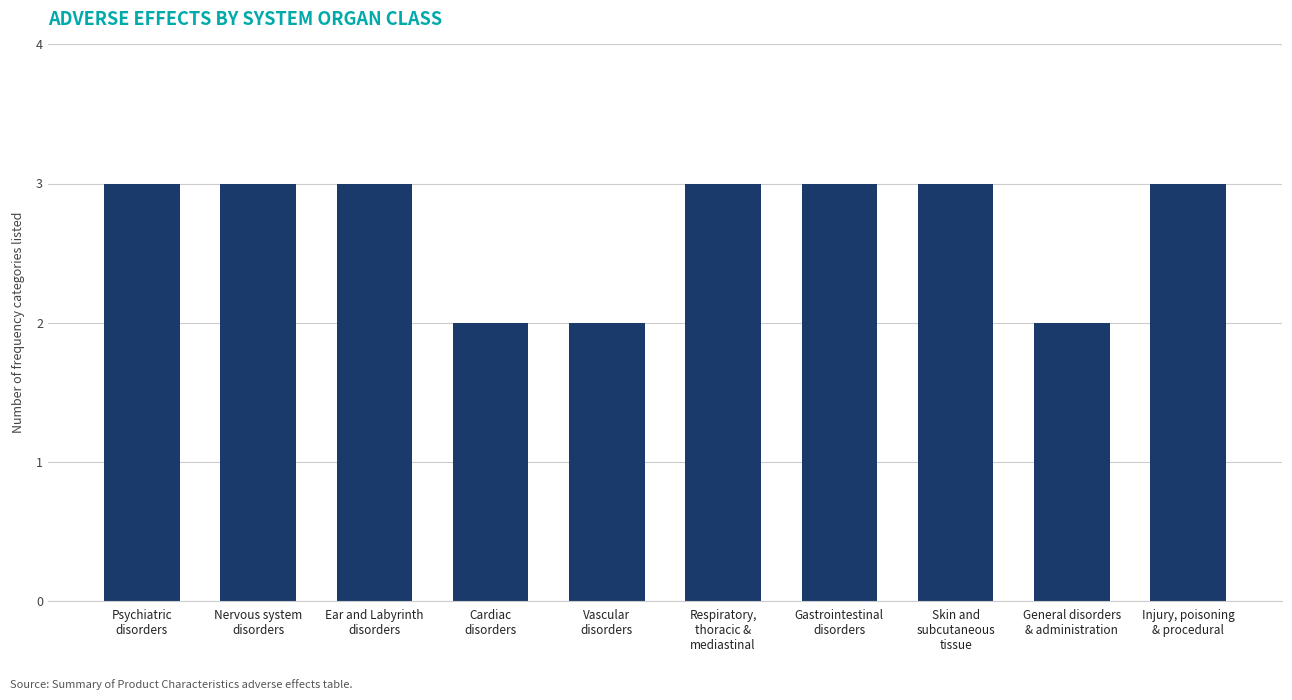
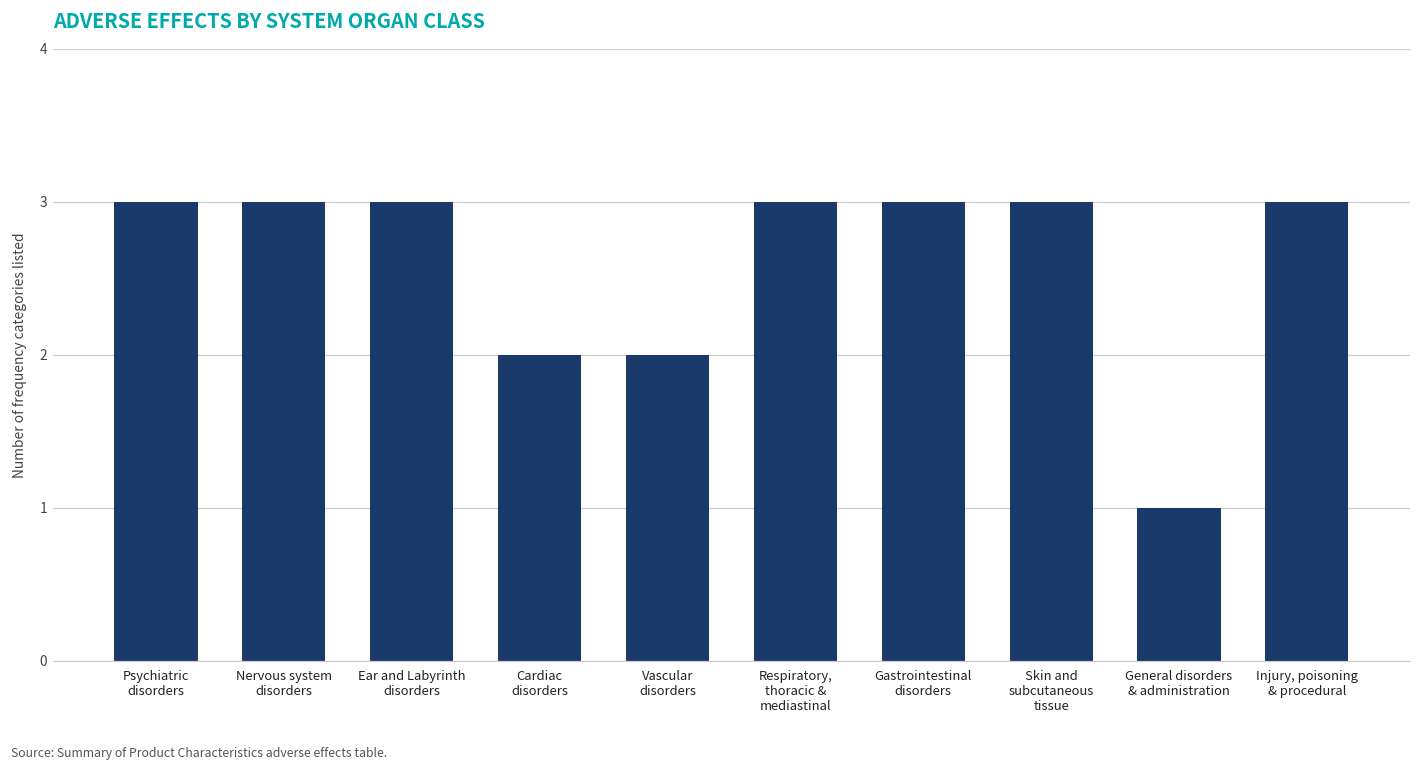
General disorders & administration: 2 -> 1
